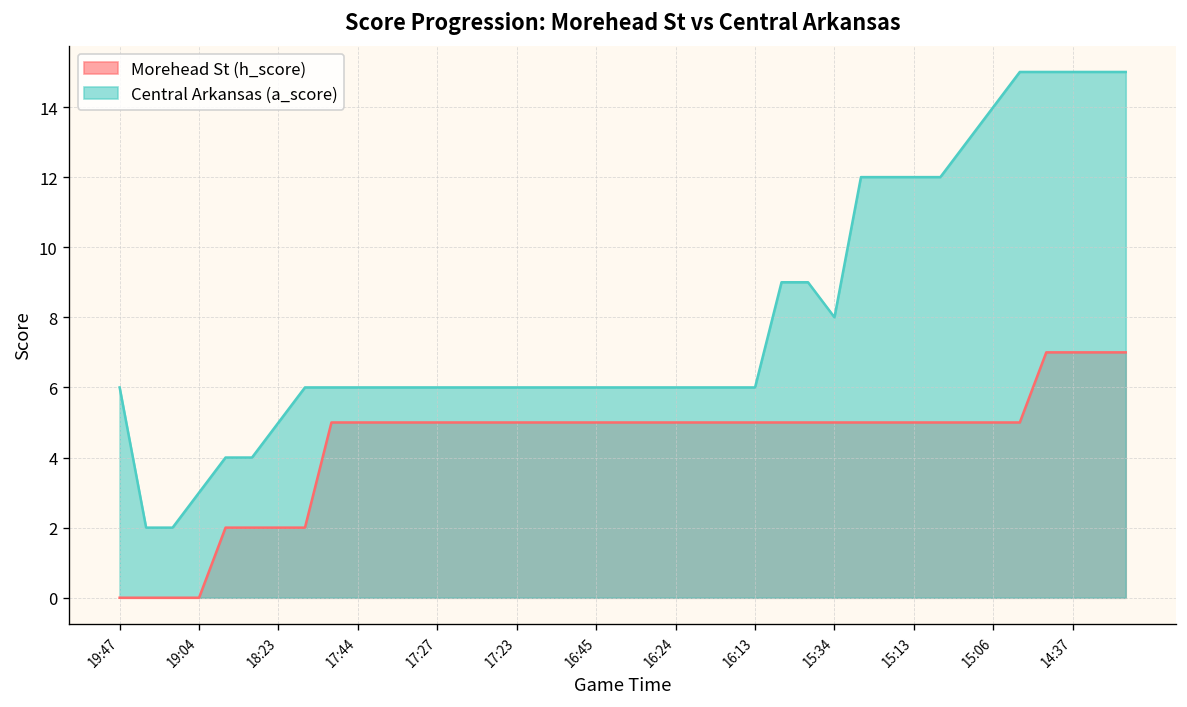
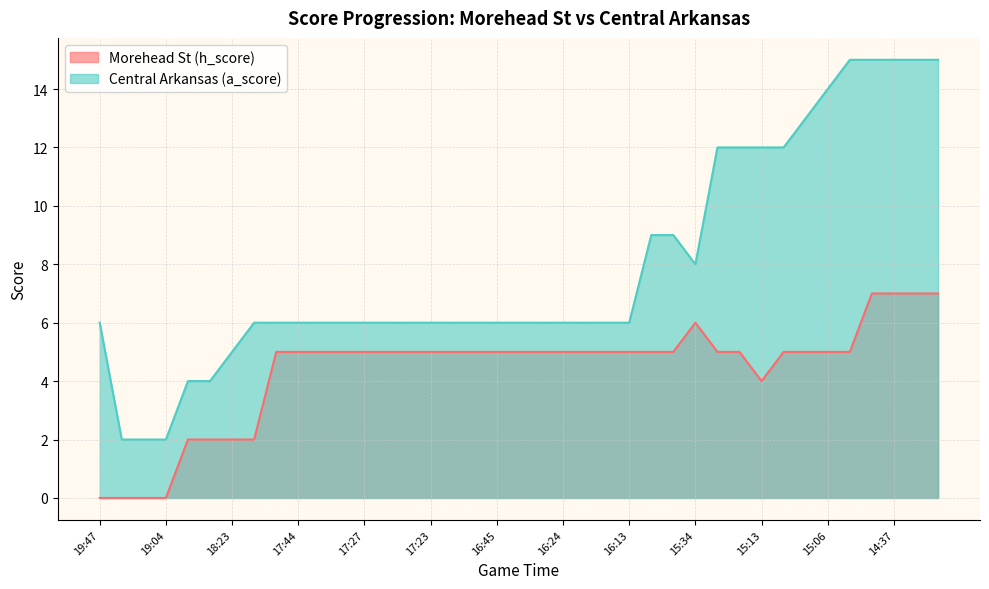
Central Arkansas (a_score), 19:04: 3 -> 2
Morehead St (h_score), 15:34: 5 -> 6
Morehead St (h_score), 15:13: 5 -> 4
